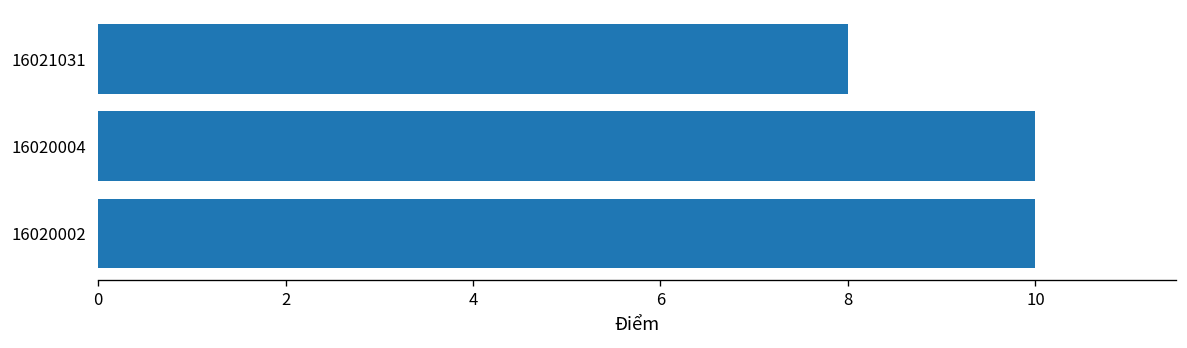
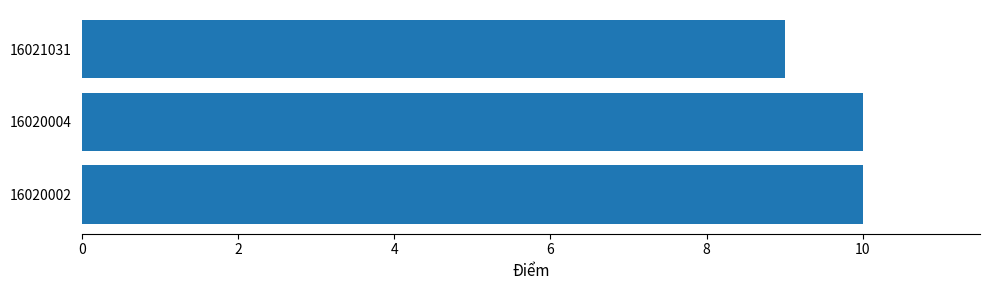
16021031: 8 -> 9
